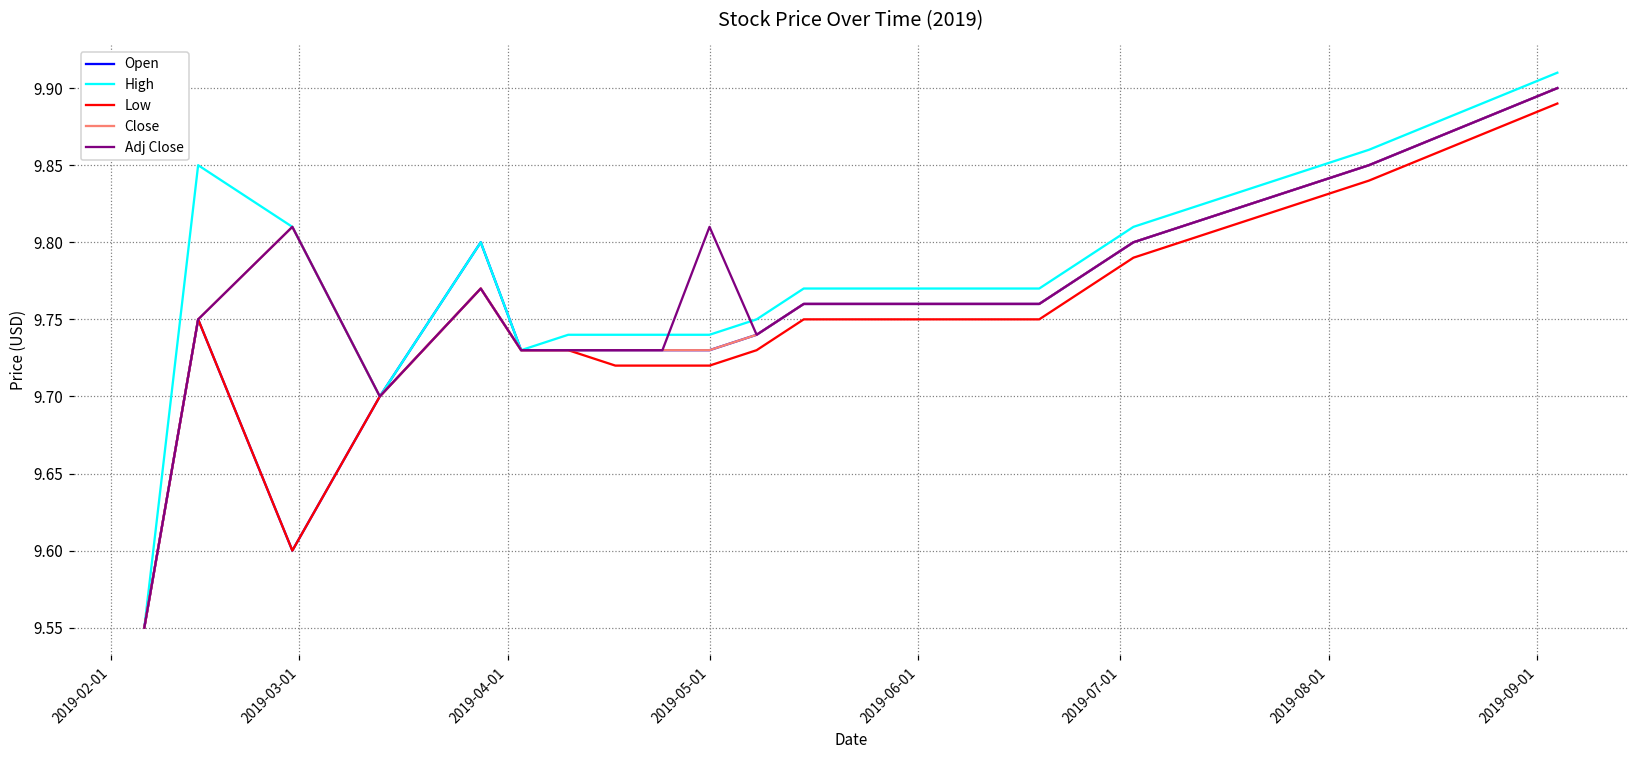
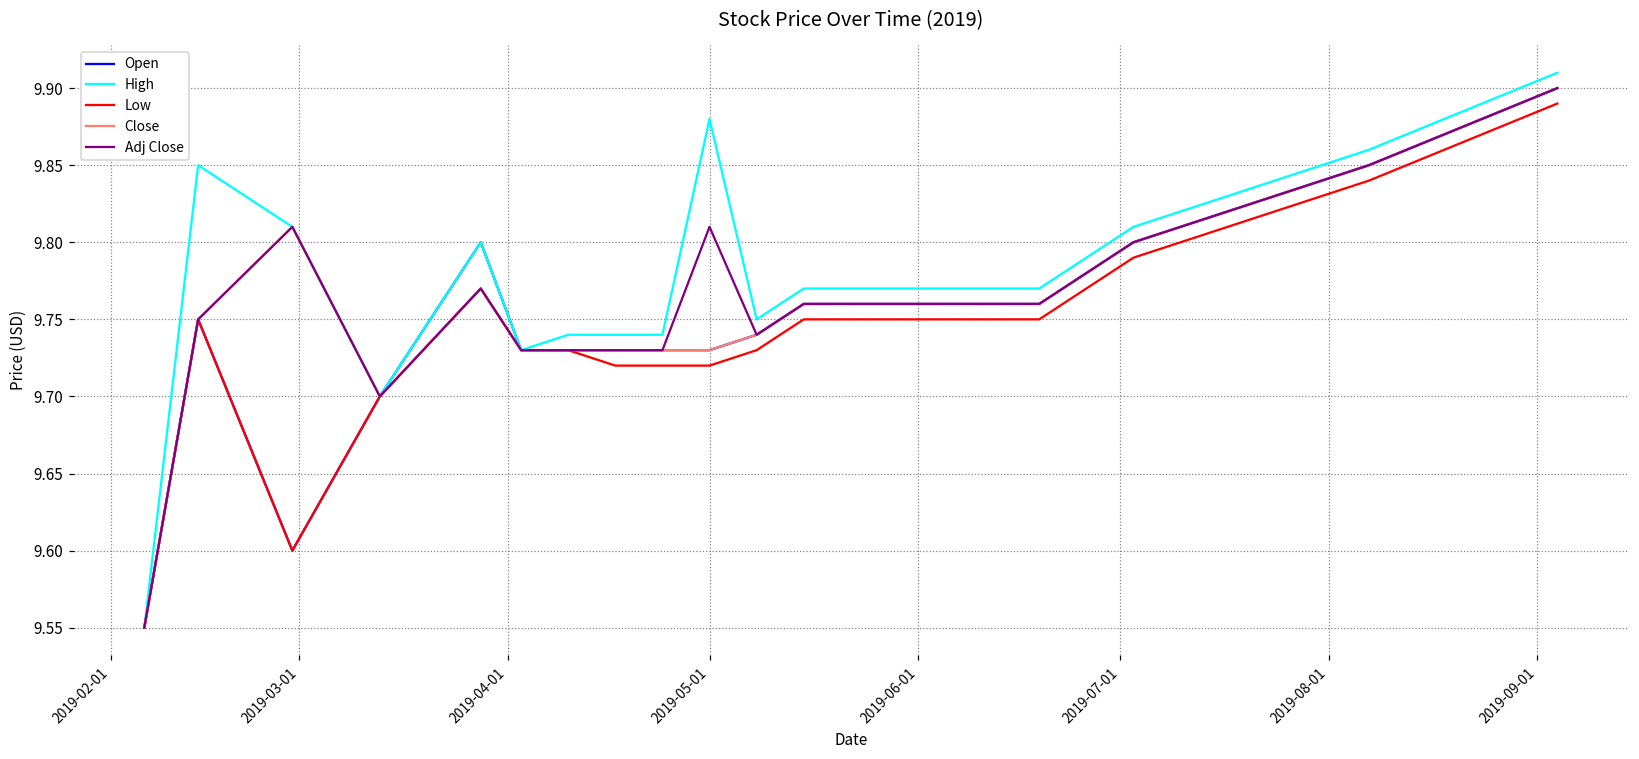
High, 2019-05-01: 9.74 -> 9.88
